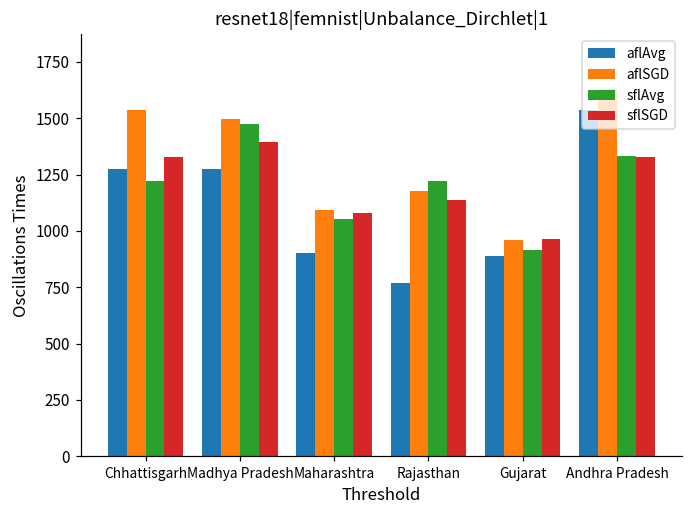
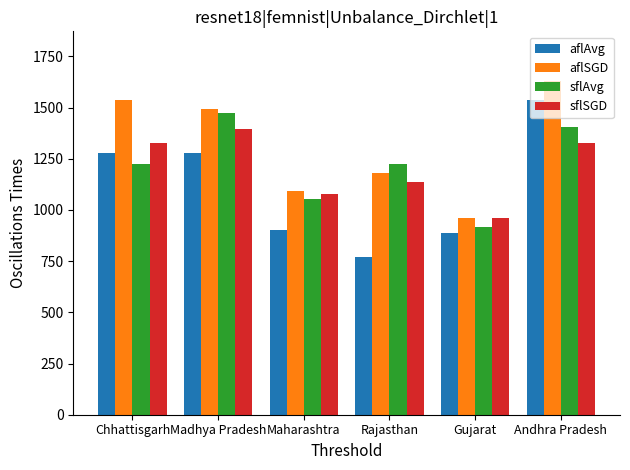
sflAvg, Andhra Pradesh: 1330 -> 1410
